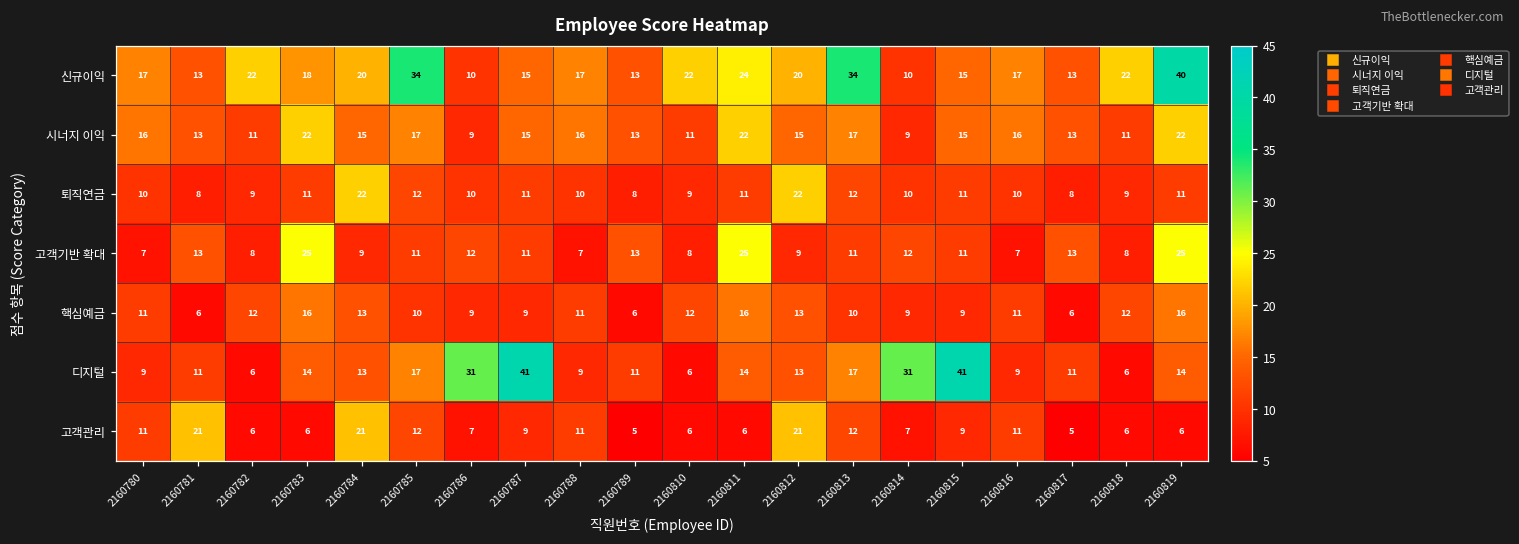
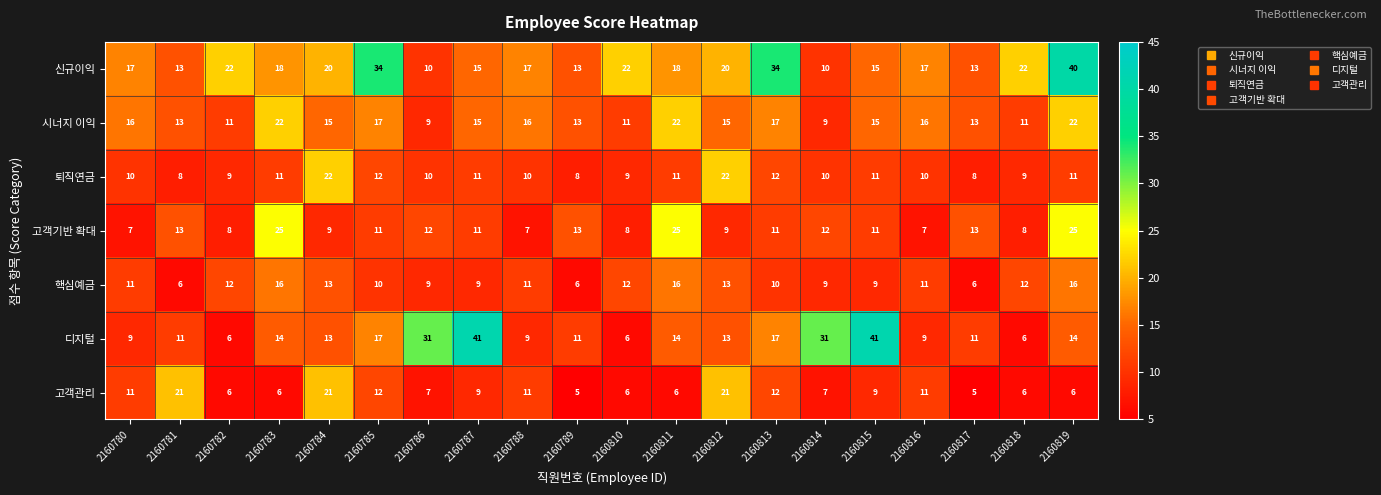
신규이익, 2160811: 24 -> 18
